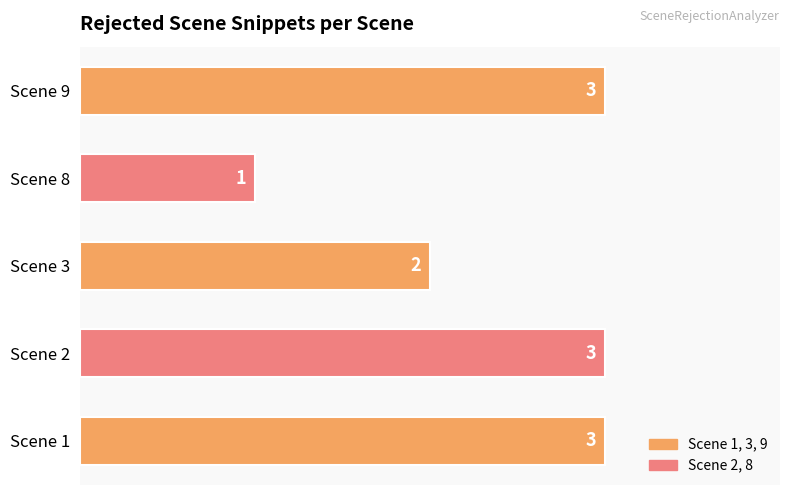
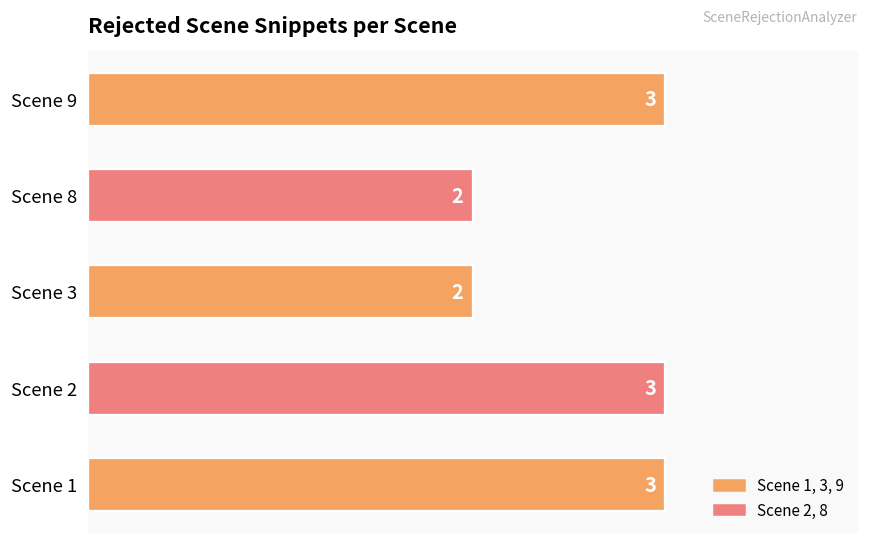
Scene 8: 1 -> 2
